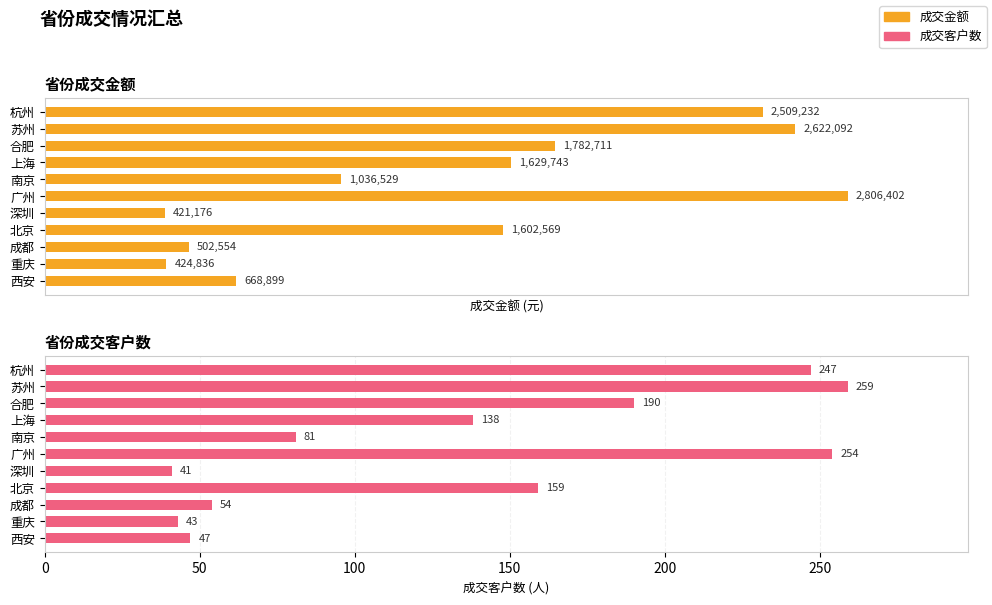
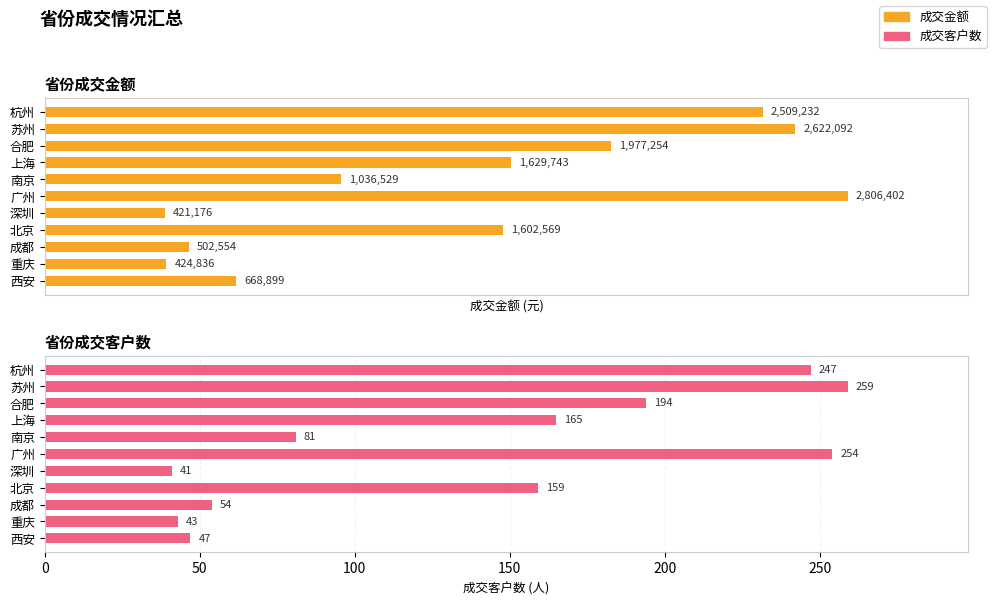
省份成交金额, 合肥: 1,782,711 -> 1,977,254
省份成交客户数, 合肥: 190 -> 194
省份成交客户数, 上海: 138 -> 165
